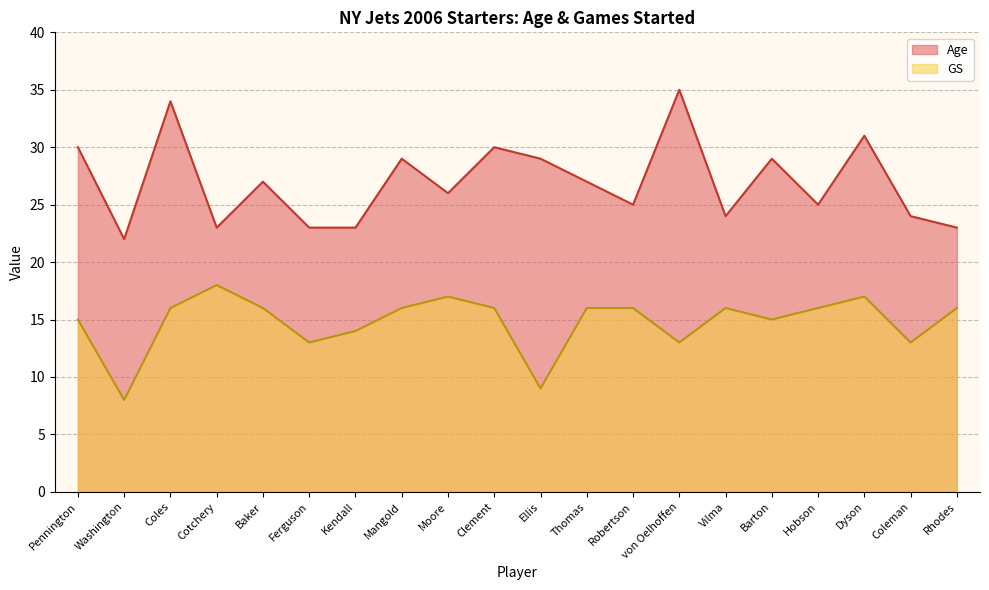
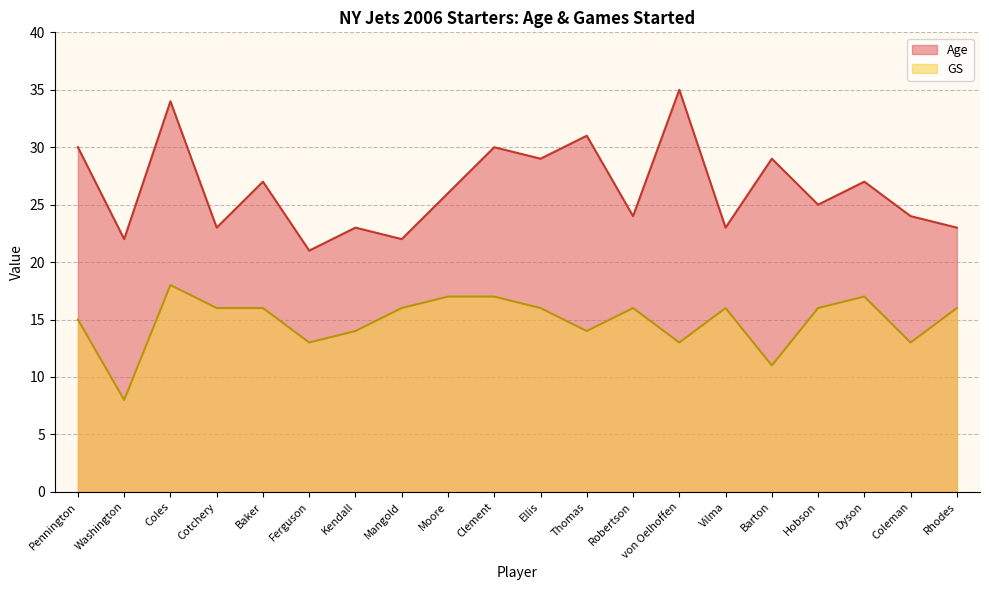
GS, Coles: 16 -> 18
GS, Cotchery: 18 -> 16
Age, Ferguson: 23 -> 21
Age, Mangold: 29 -> 22
GS, Clement: 16 -> 17
GS, Ellis: 9 -> 16
Age, Thomas: 27 -> 31
GS, Thomas: 16 -> 14
Age, Robertson: 25 -> 24
Age, Vilma: 24 -> 23
GS, Barton: 15 -> 11
Age, Dyson: 31 -> 27
